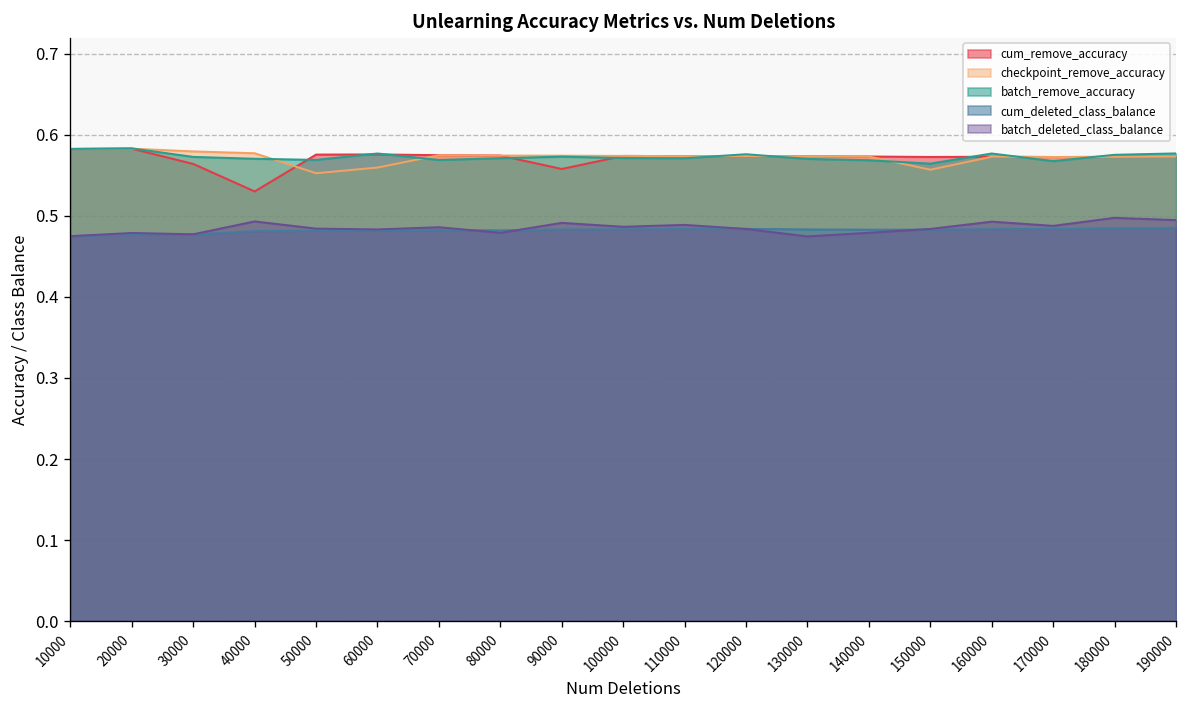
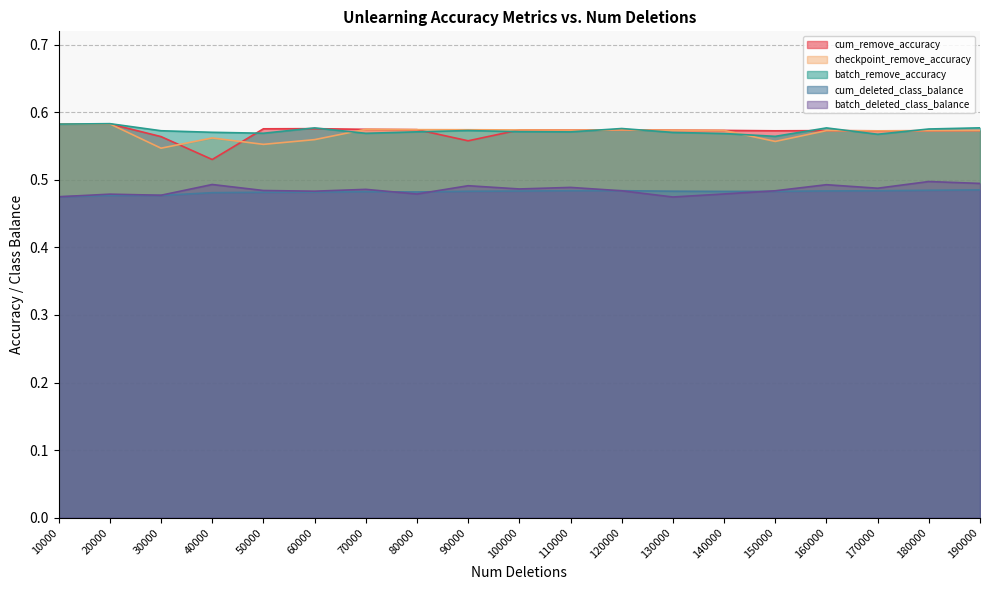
checkpoint_remove_accuracy, 30000: 0.58 -> 0.55
checkpoint_remove_accuracy, 40000: 0.58 -> 0.56
